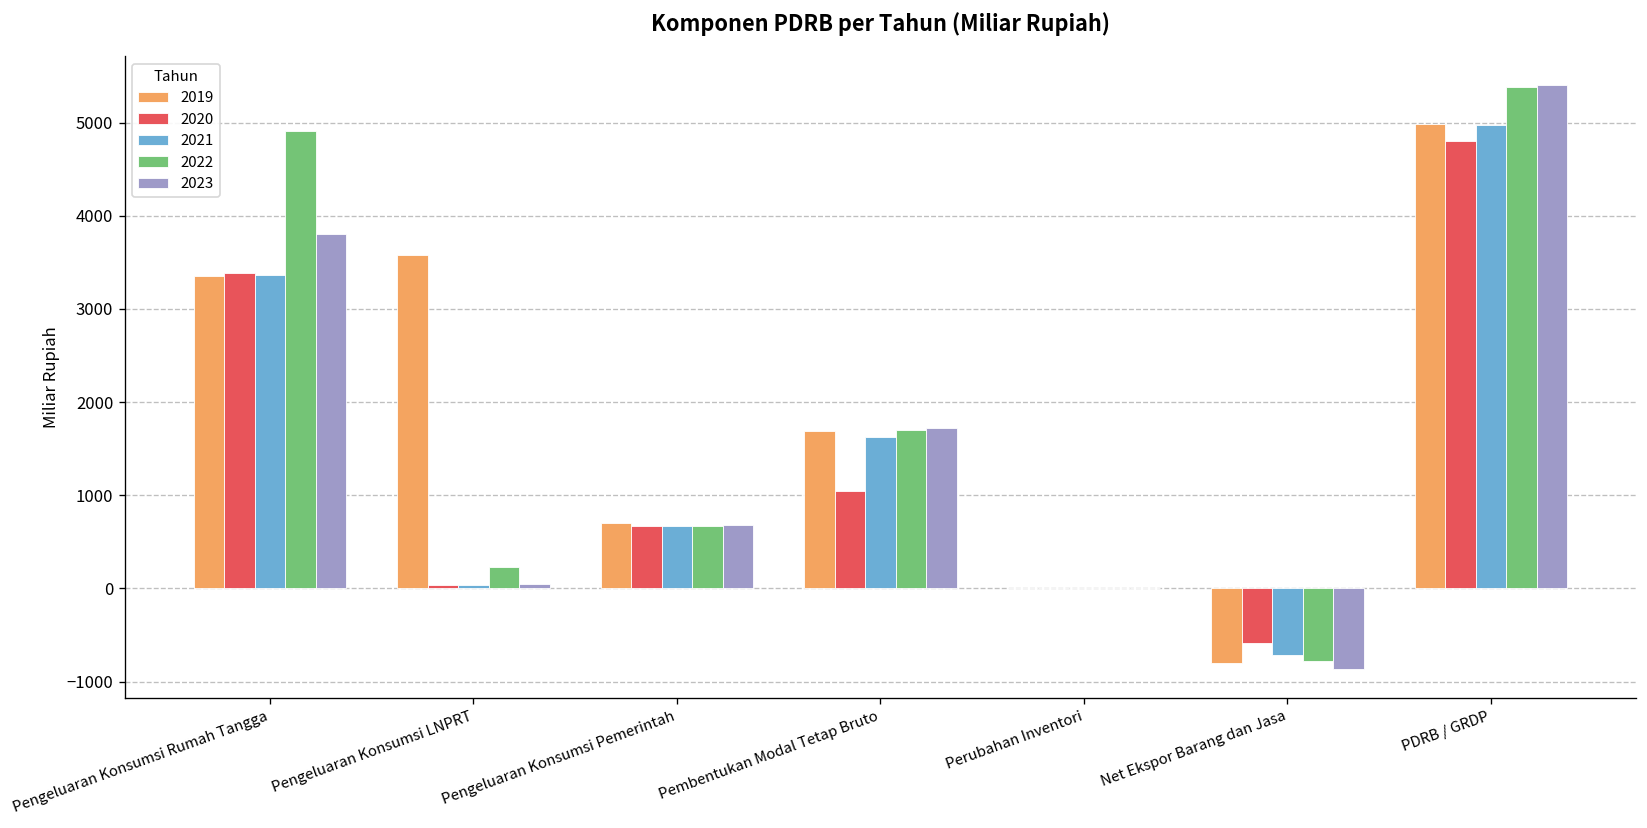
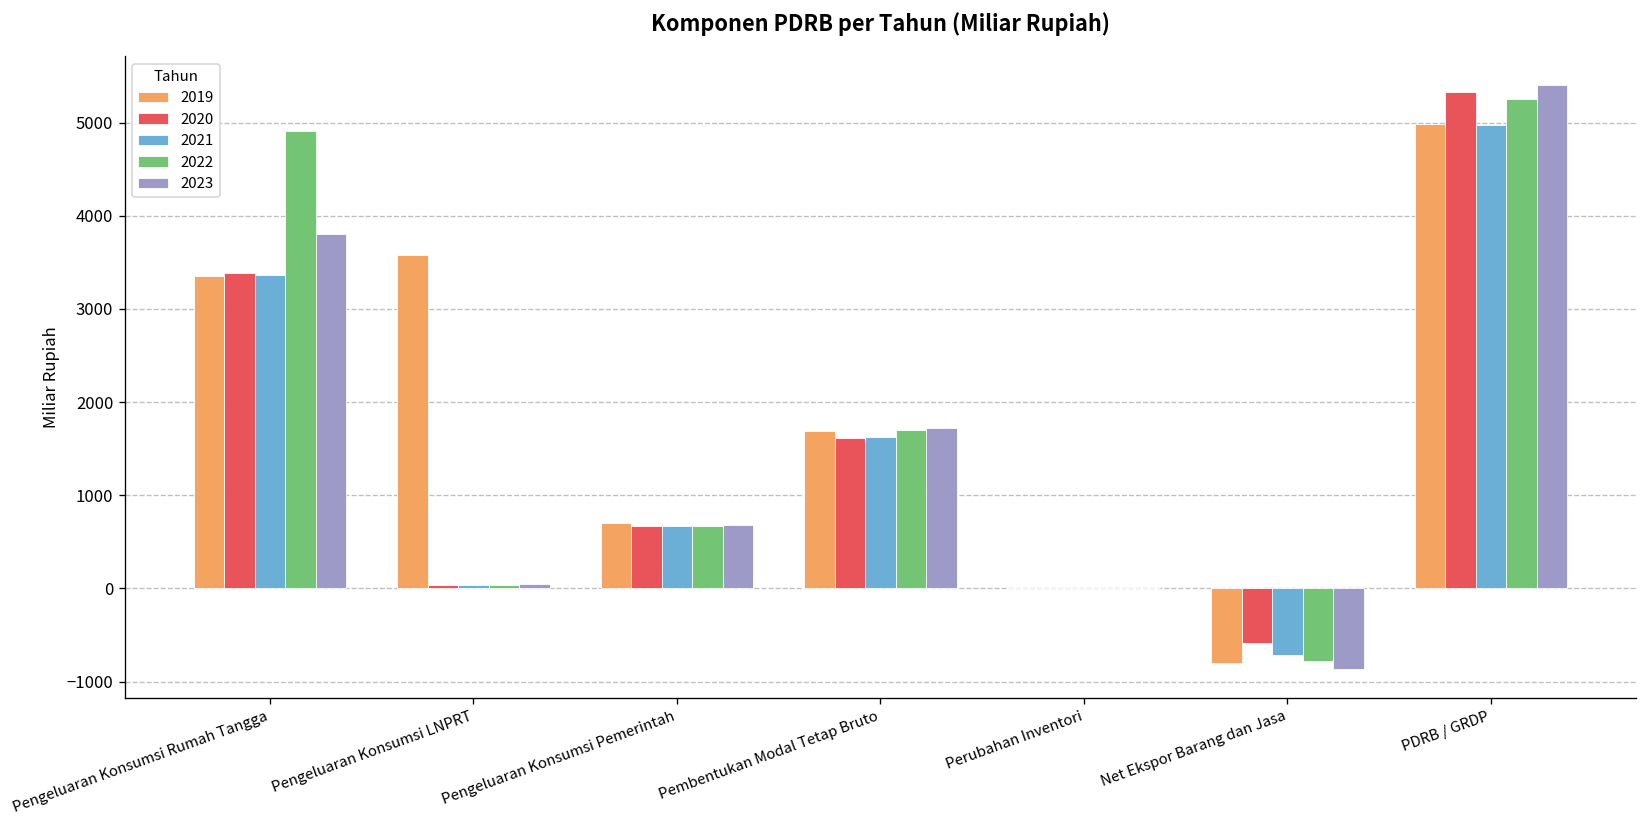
2022, Pengeluaran Konsumsi LNPRT: 200 -> 0
2020, Pembentukan Modal Tetap Bruto: 1000 -> 1600
2020, PDRB / GRDP: 4800 -> 5300
2022, PDRB / GRDP: 5400 -> 5300
